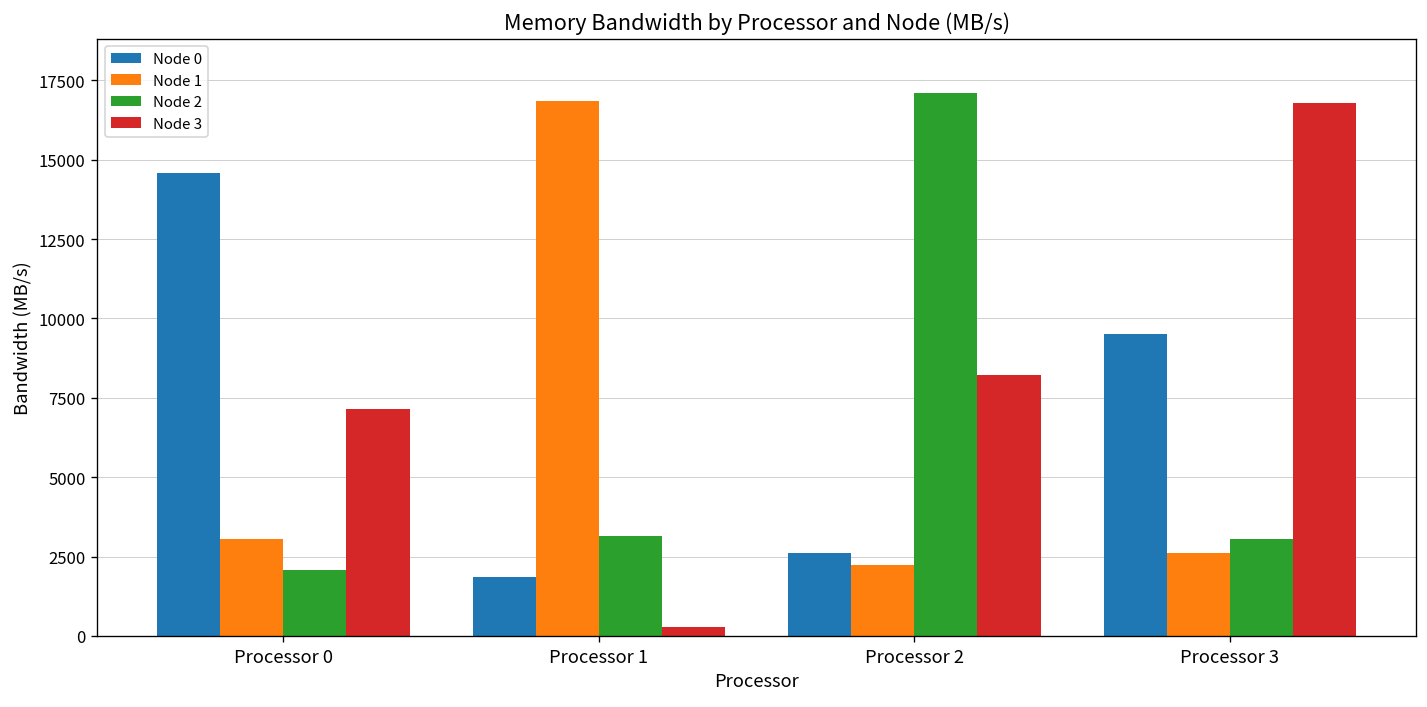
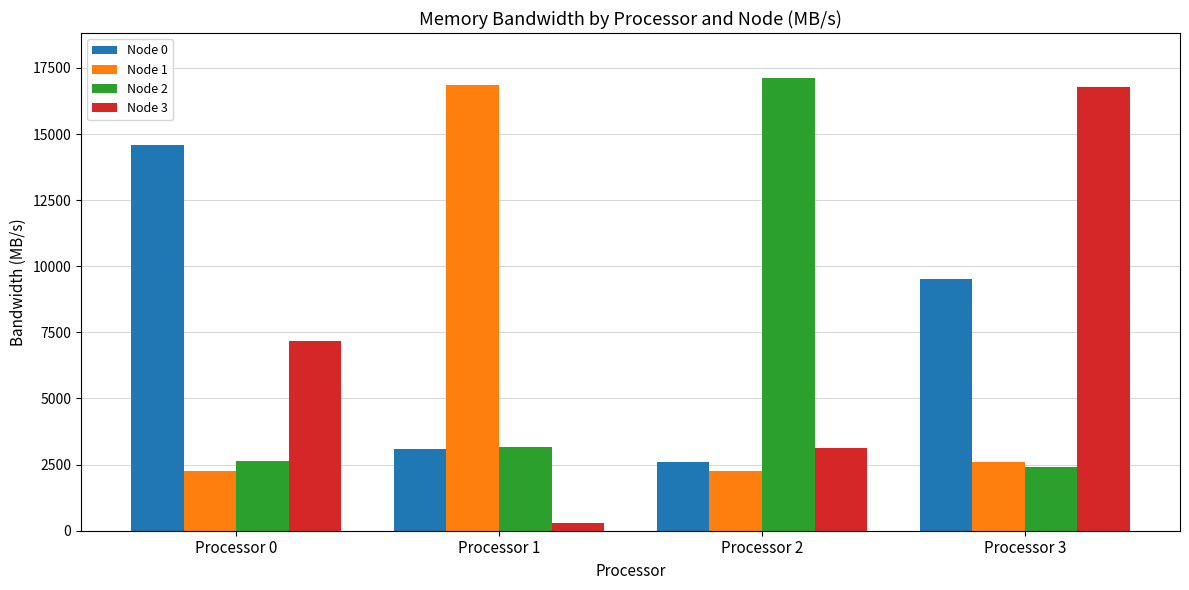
Node 1, Processor 0: 3000 -> 2300
Node 2, Processor 0: 2100 -> 2600
Node 0, Processor 1: 1800 -> 3100
Node 3, Processor 2: 8200 -> 3100
Node 2, Processor 3: 3100 -> 2400
